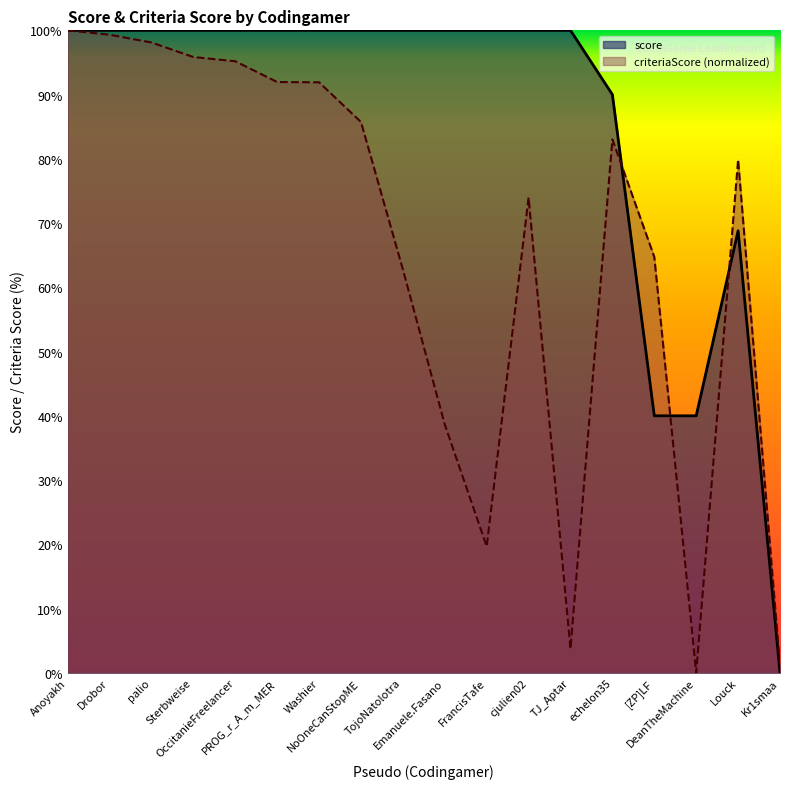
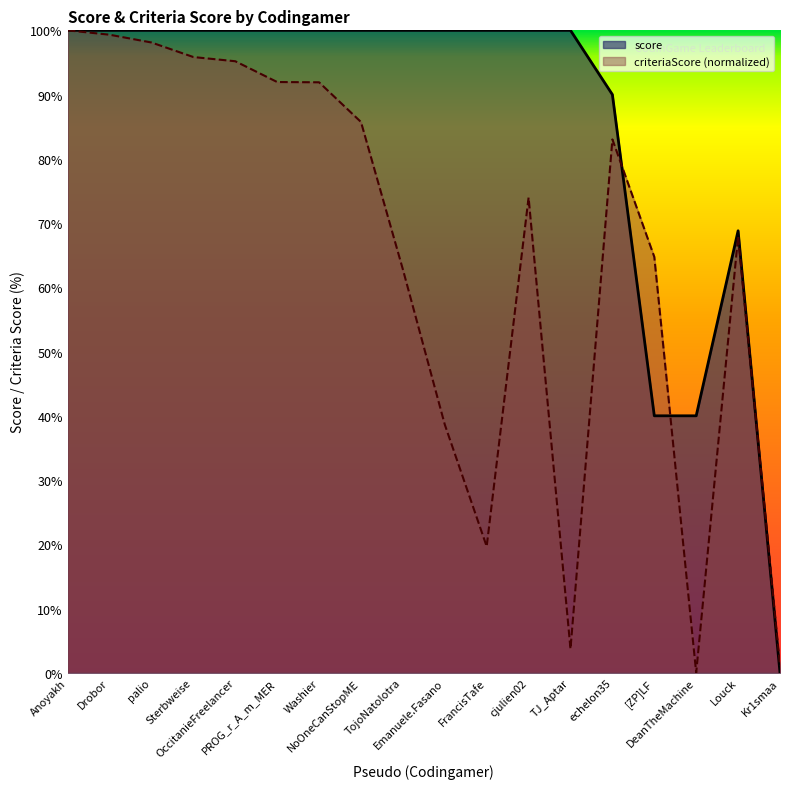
criteriaScore (normalized), Louck: 80% -> 68%
